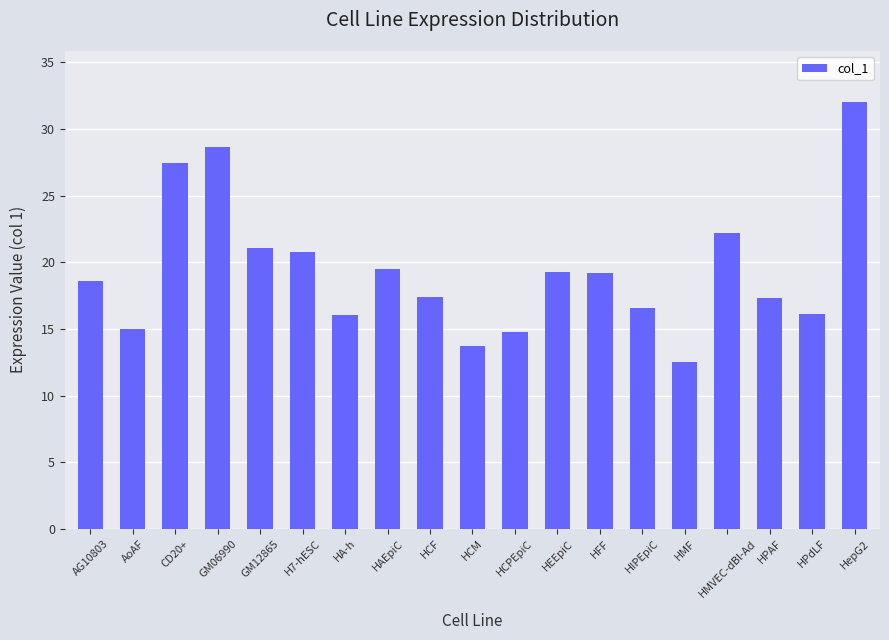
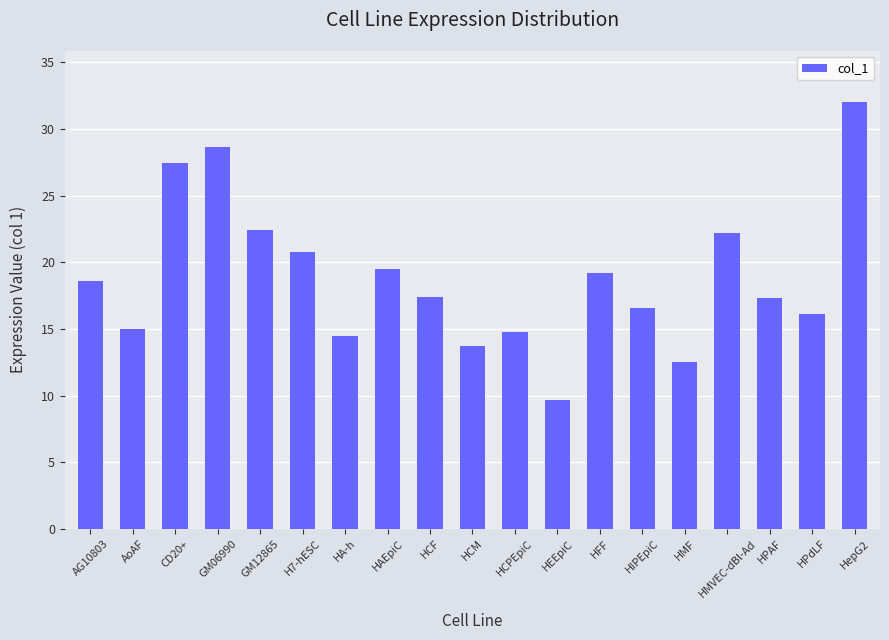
GM12865: 21.1 -> 22.4
HA-h: 16.1 -> 14.5
HEEpiC: 19.3 -> 9.7
